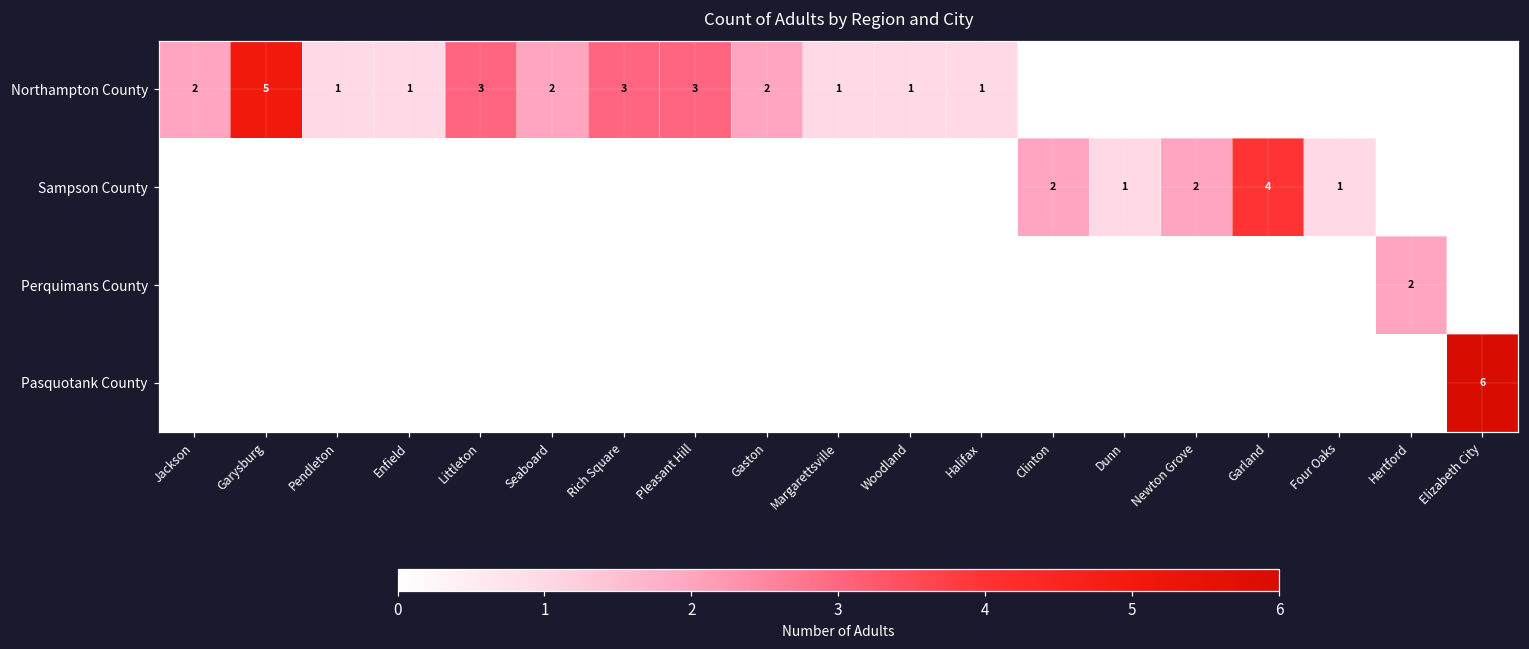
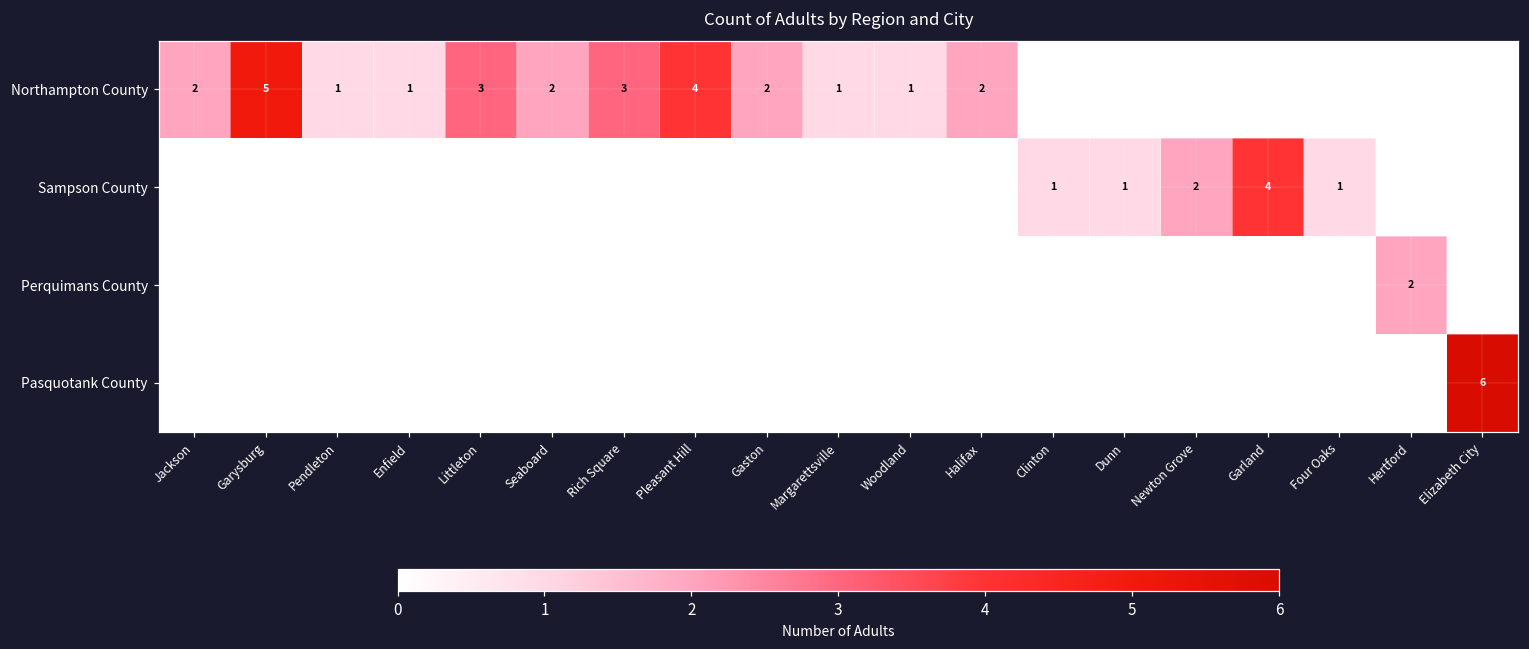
Northampton County, Pleasant Hill: 3 -> 4
Northampton County, Halifax: 1 -> 2
Sampson County, Clinton: 2 -> 1
